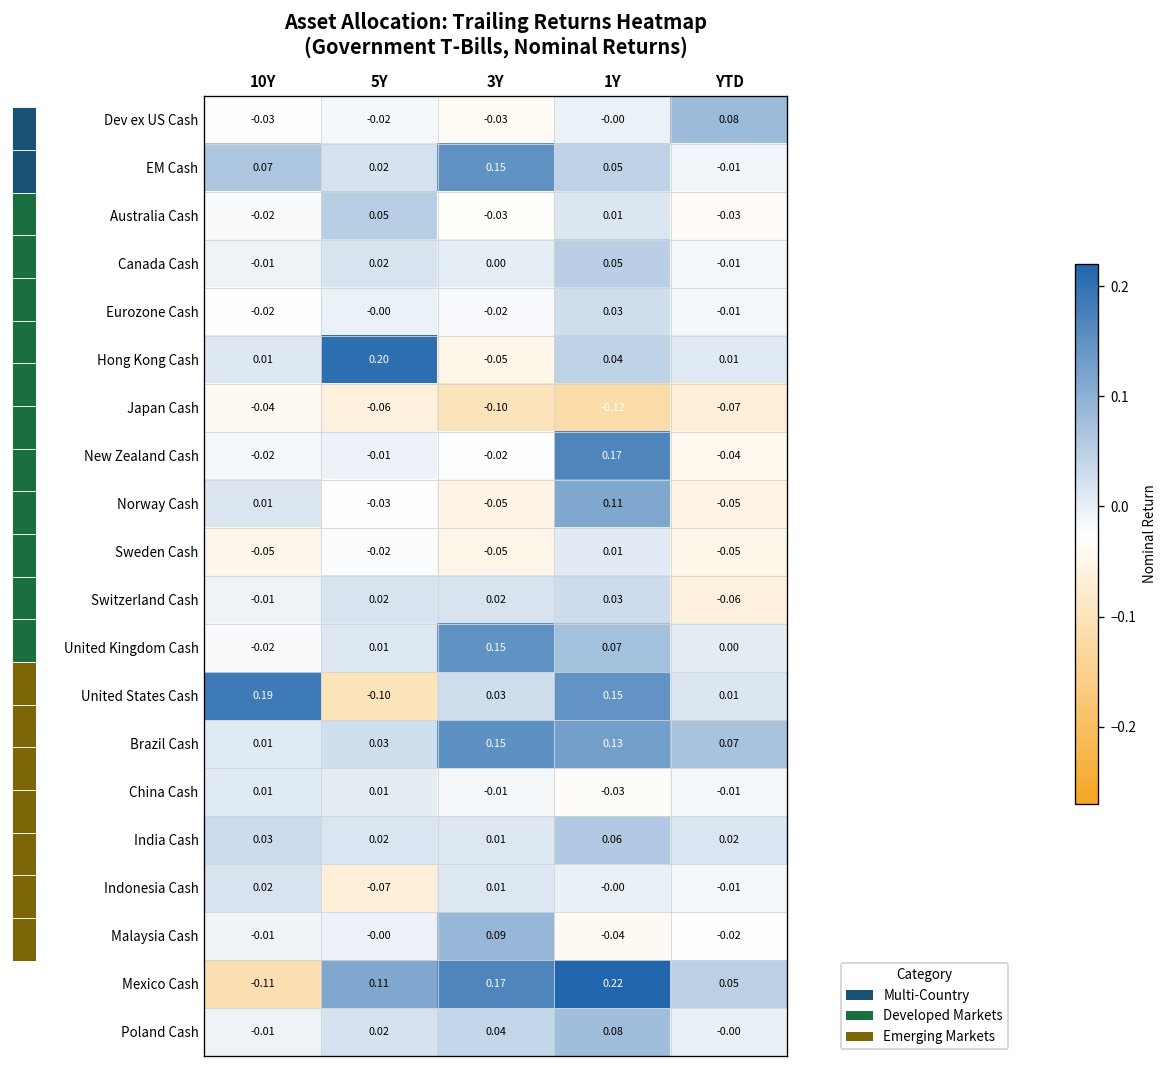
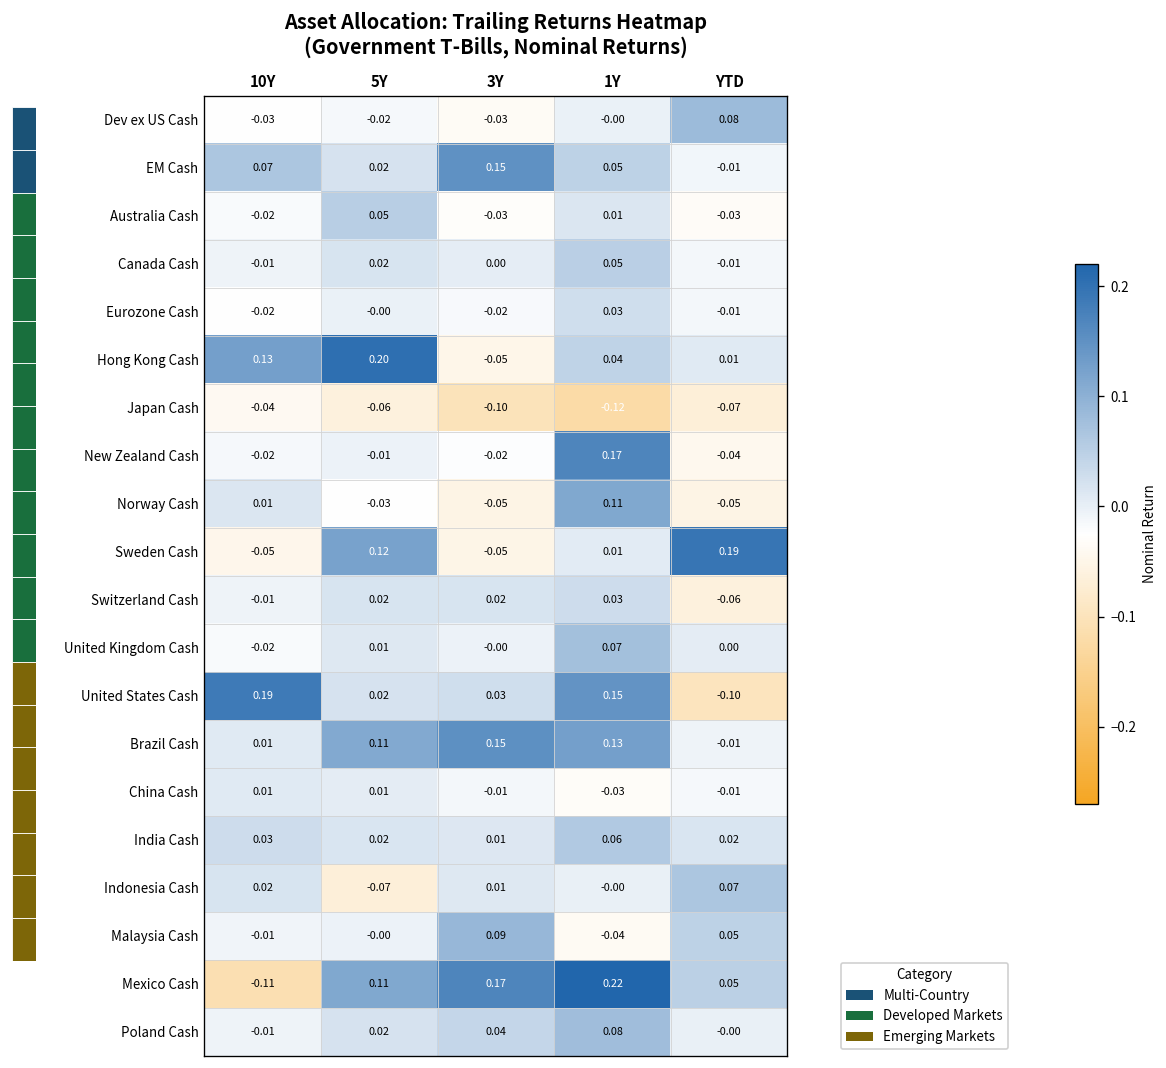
Hong Kong Cash, 10Y: 0.01 -> 0.13
Sweden Cash, 5Y: -0.02 -> 0.12
Sweden Cash, YTD: -0.05 -> 0.19
United Kingdom Cash, 3Y: 0.15 -> -0.00
United States Cash, 5Y: -0.10 -> 0.02
United States Cash, YTD: 0.01 -> -0.10
Brazil Cash, 5Y: 0.03 -> 0.11
Brazil Cash, YTD: 0.07 -> -0.01
Indonesia Cash, YTD: -0.01 -> 0.07
Malaysia Cash, YTD: -0.02 -> 0.05
